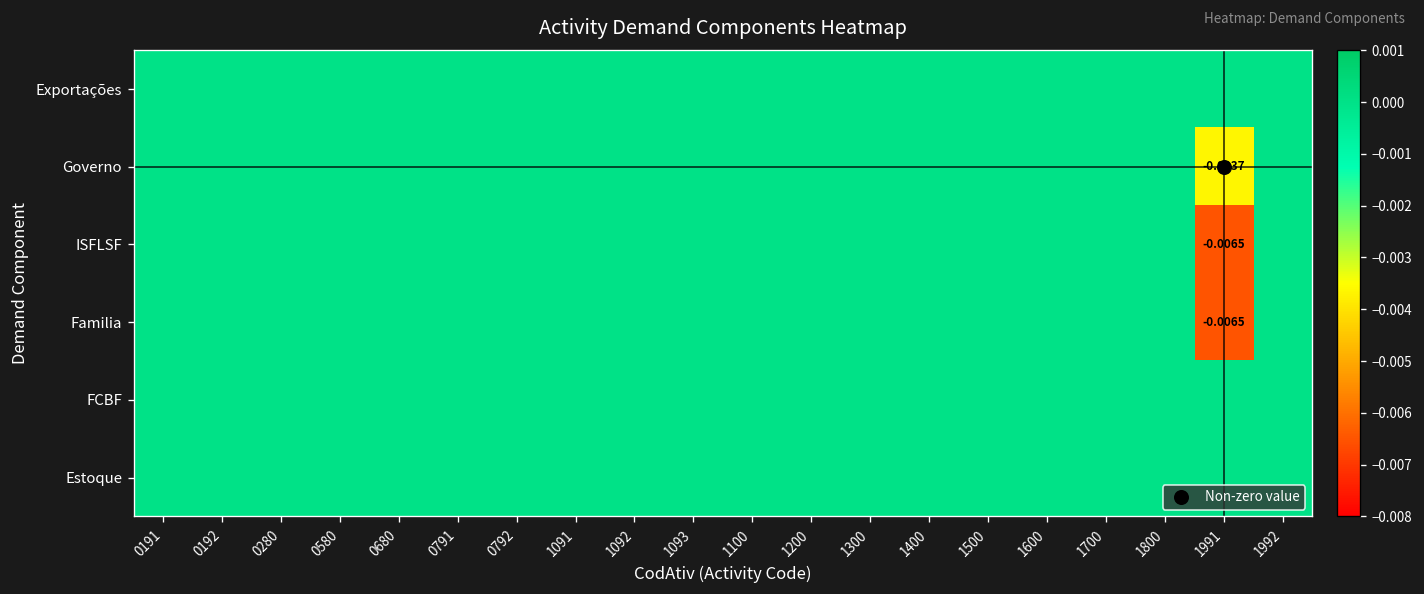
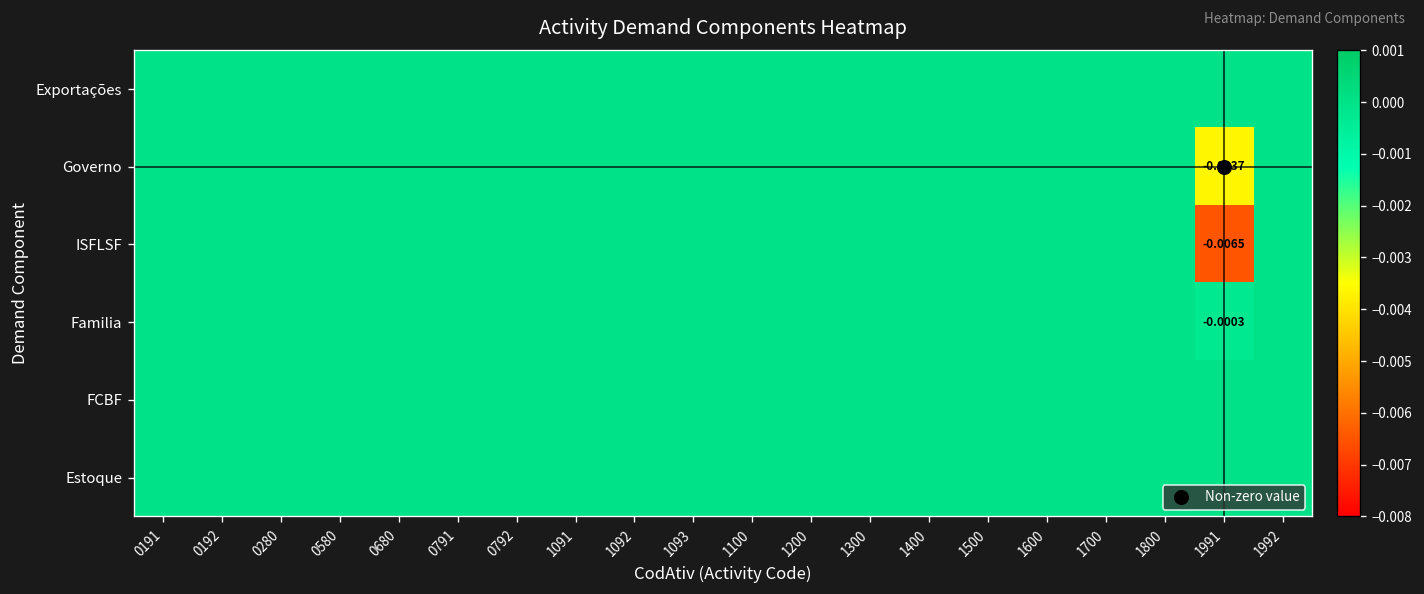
Familia, 1991: -0.0065 -> -0.0003
